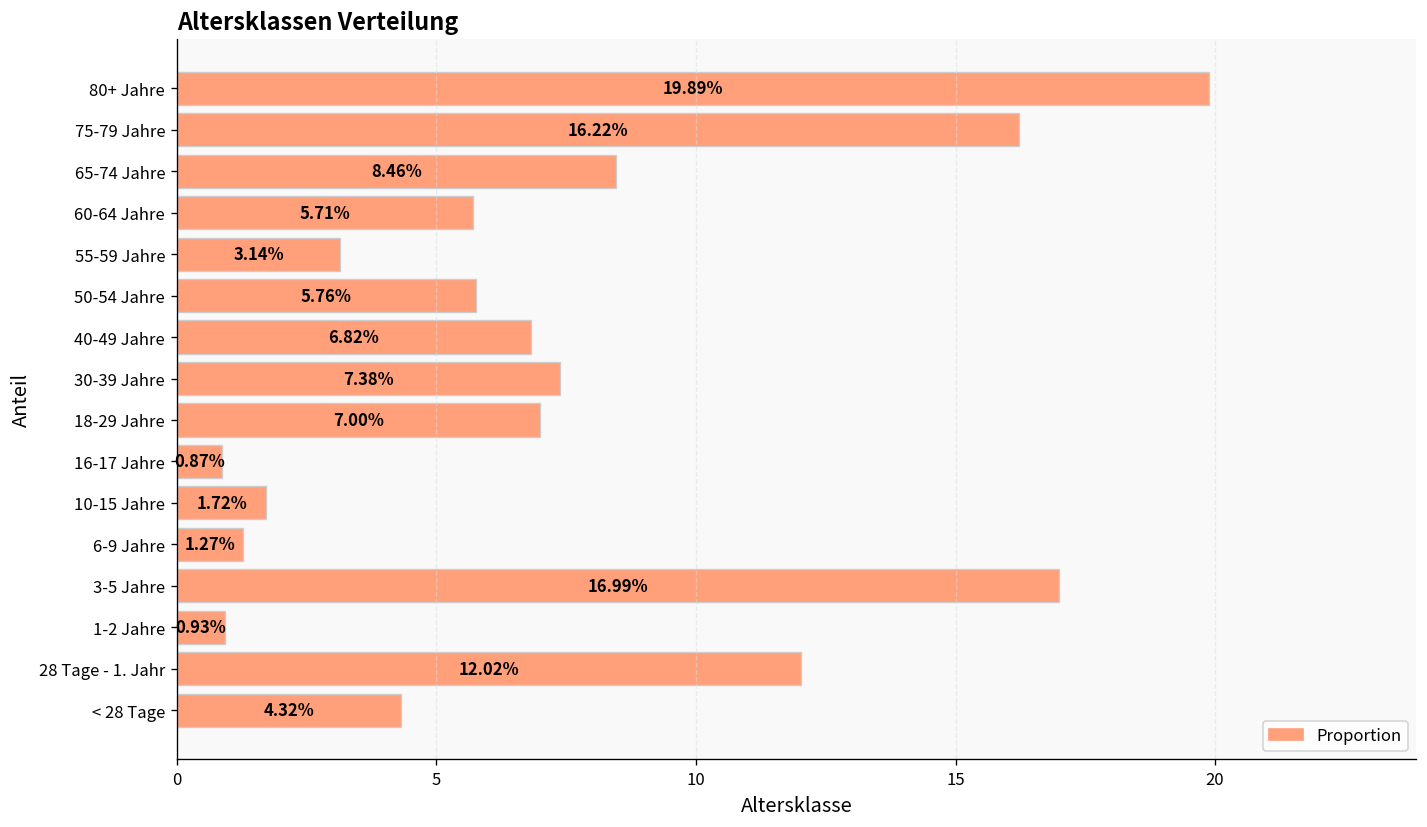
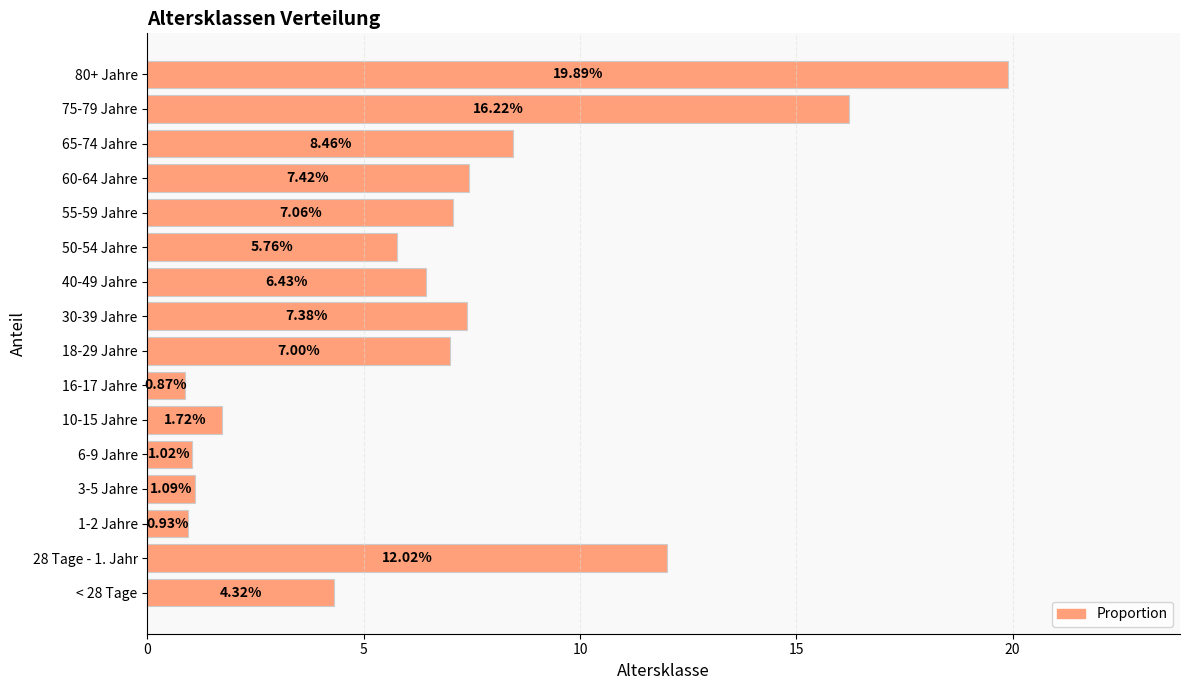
60-64 Jahre: 5.71% -> 7.42%
55-59 Jahre: 3.14% -> 7.06%
40-49 Jahre: 6.82% -> 6.43%
6-9 Jahre: 1.27% -> 1.02%
3-5 Jahre: 16.99% -> 1.09%
